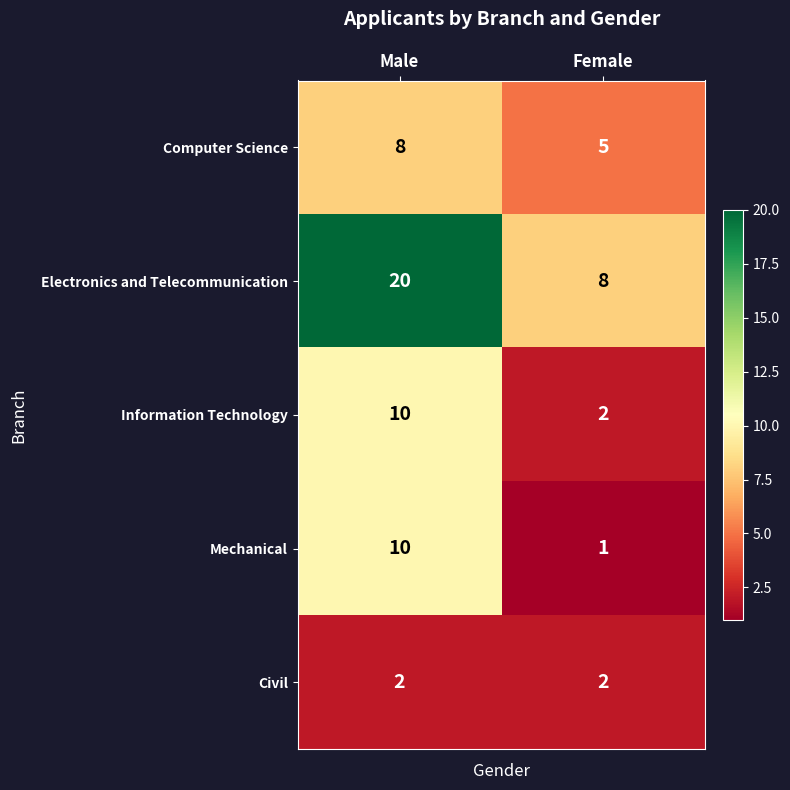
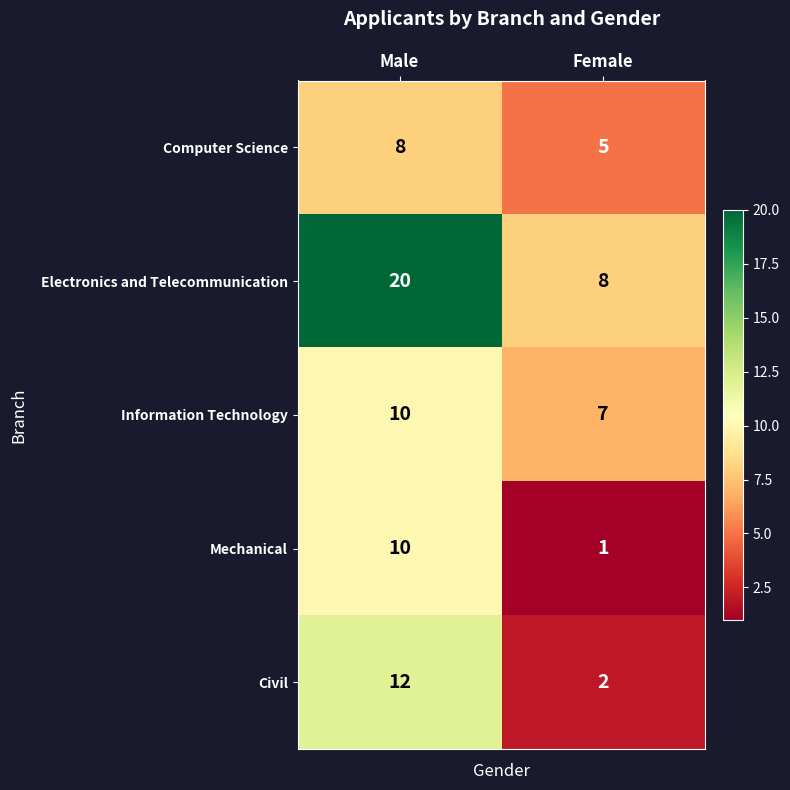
Information Technology, Female: 2 -> 7
Civil, Male: 2 -> 12
